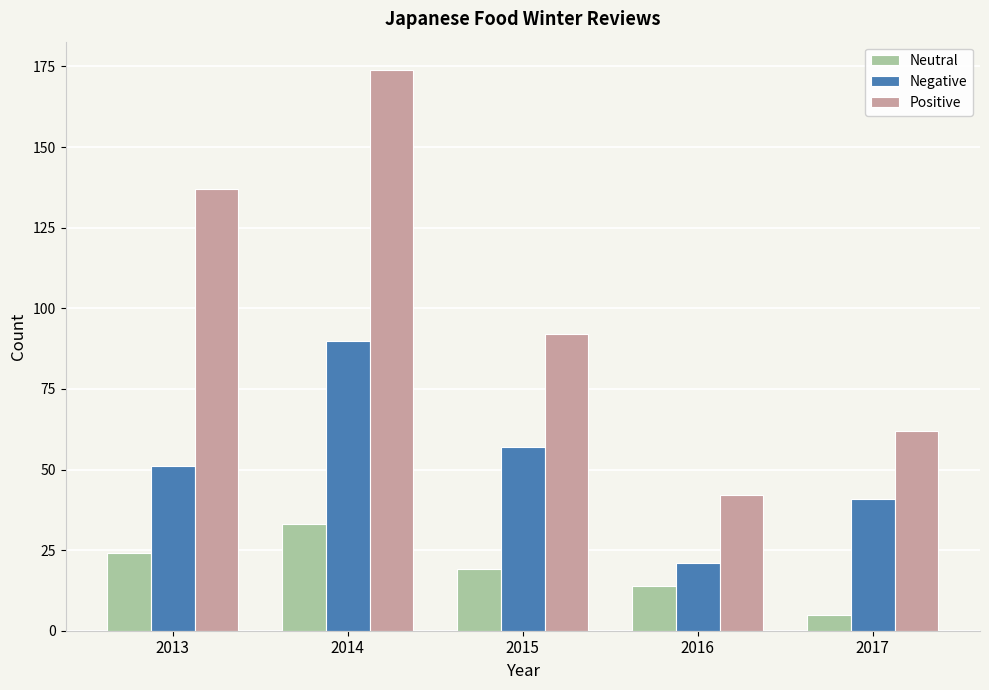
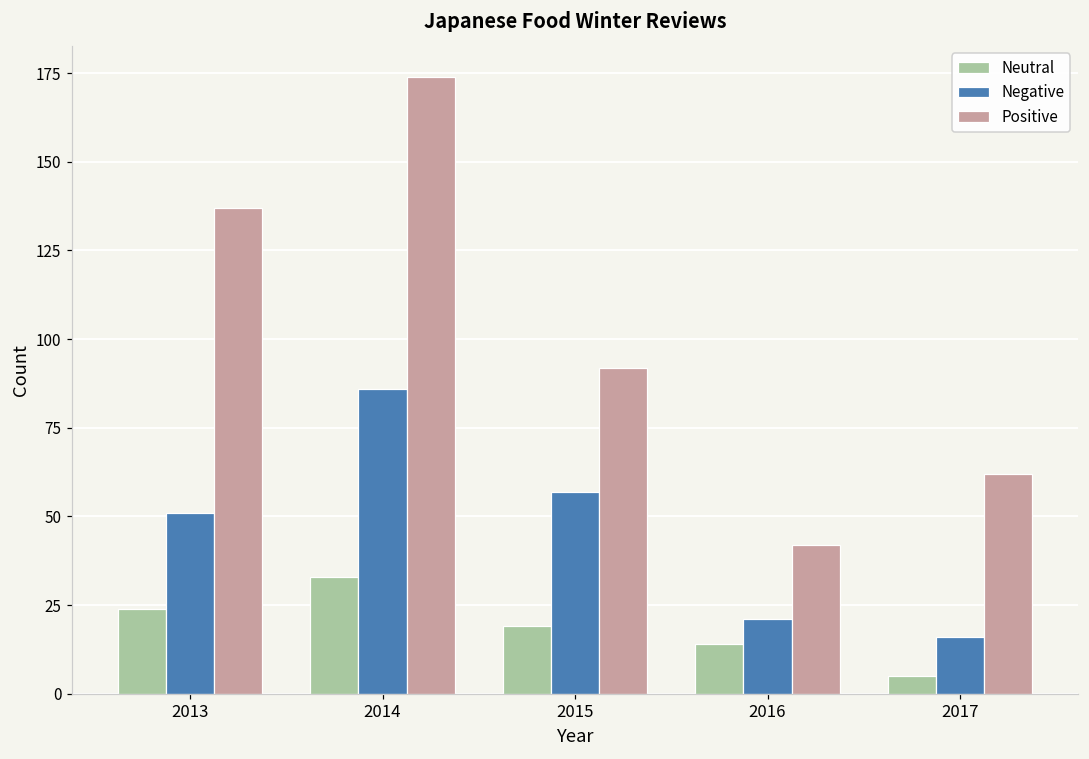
Negative, 2014: 90 -> 86
Negative, 2017: 41 -> 16
